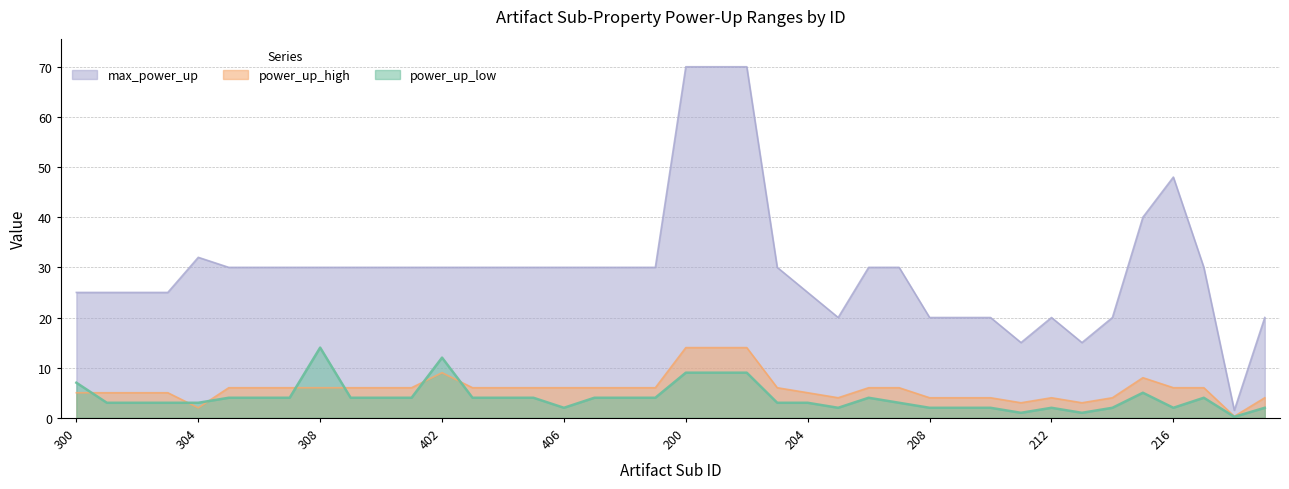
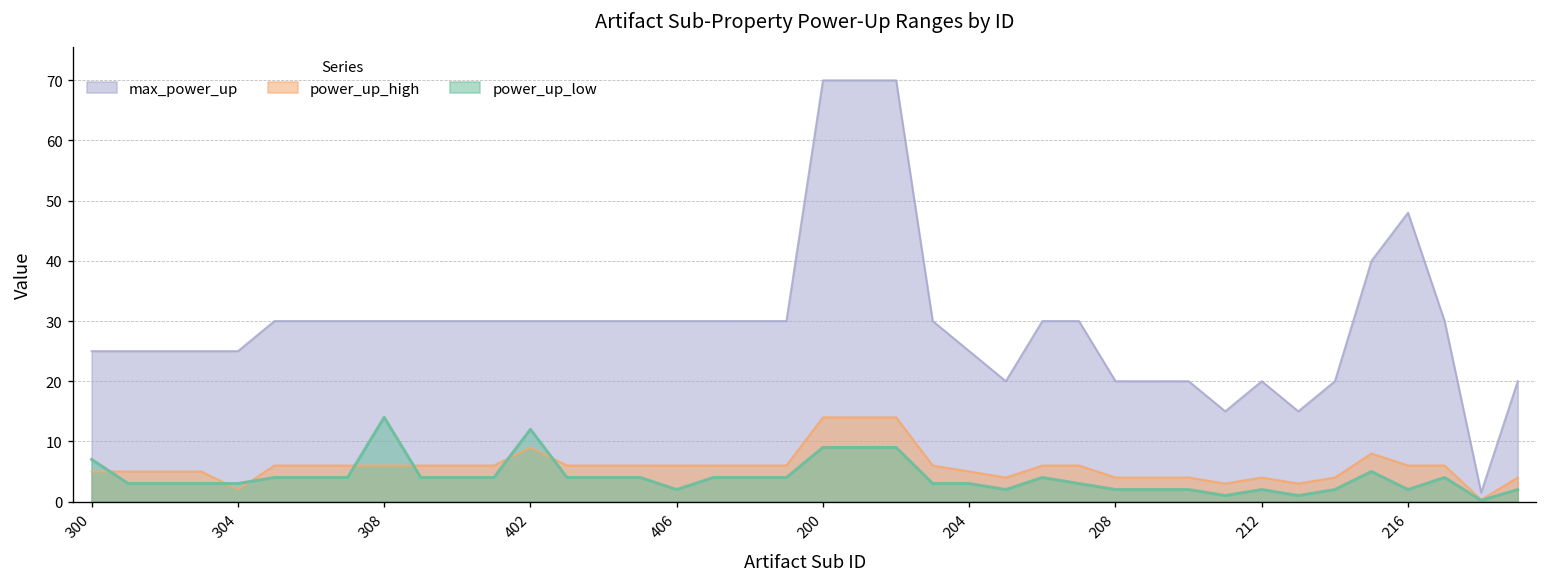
max_power_up, 304: 32 -> 25
